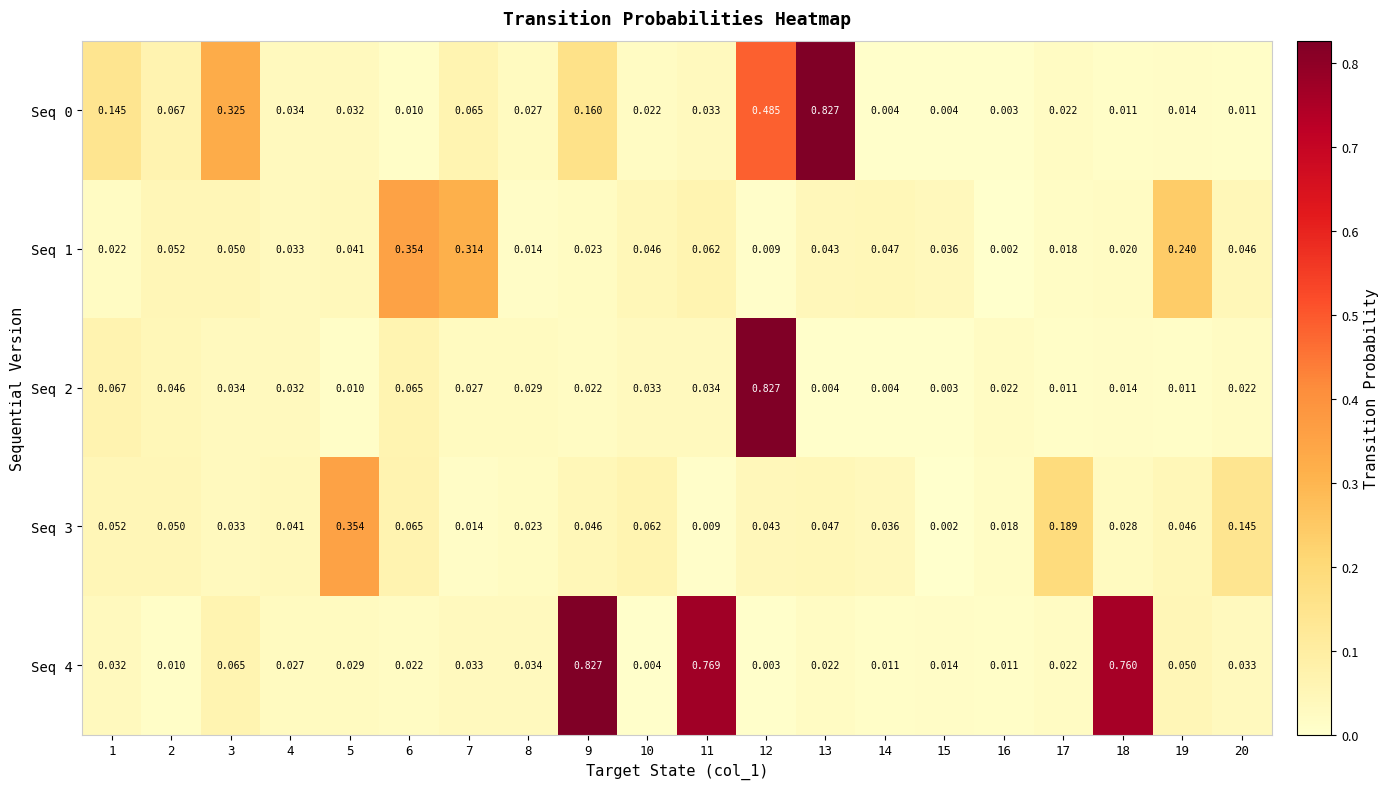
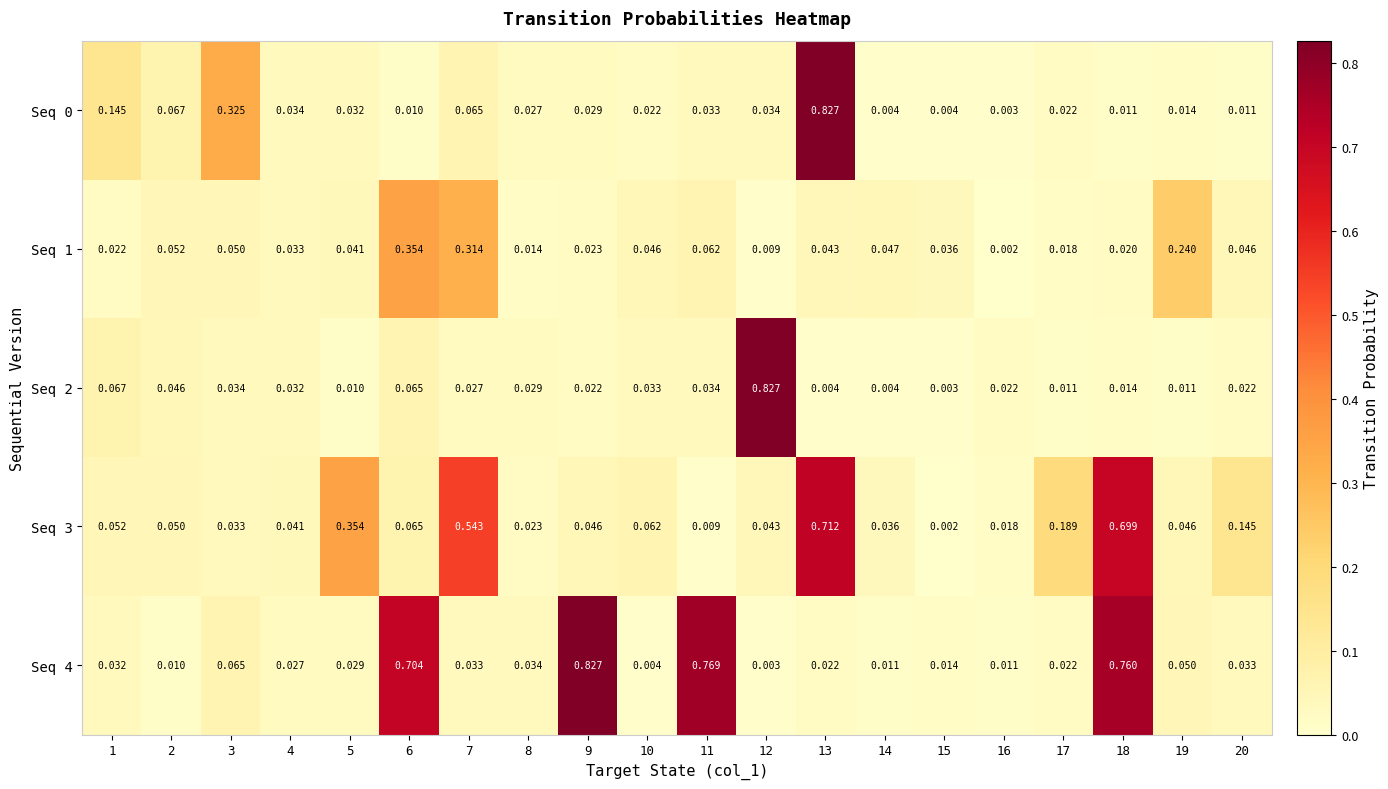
Seq 0, 9: 0.160 -> 0.029
Seq 0, 12: 0.485 -> 0.034
Seq 3, 7: 0.014 -> 0.543
Seq 3, 13: 0.047 -> 0.712
Seq 3, 18: 0.028 -> 0.699
Seq 4, 6: 0.022 -> 0.704
